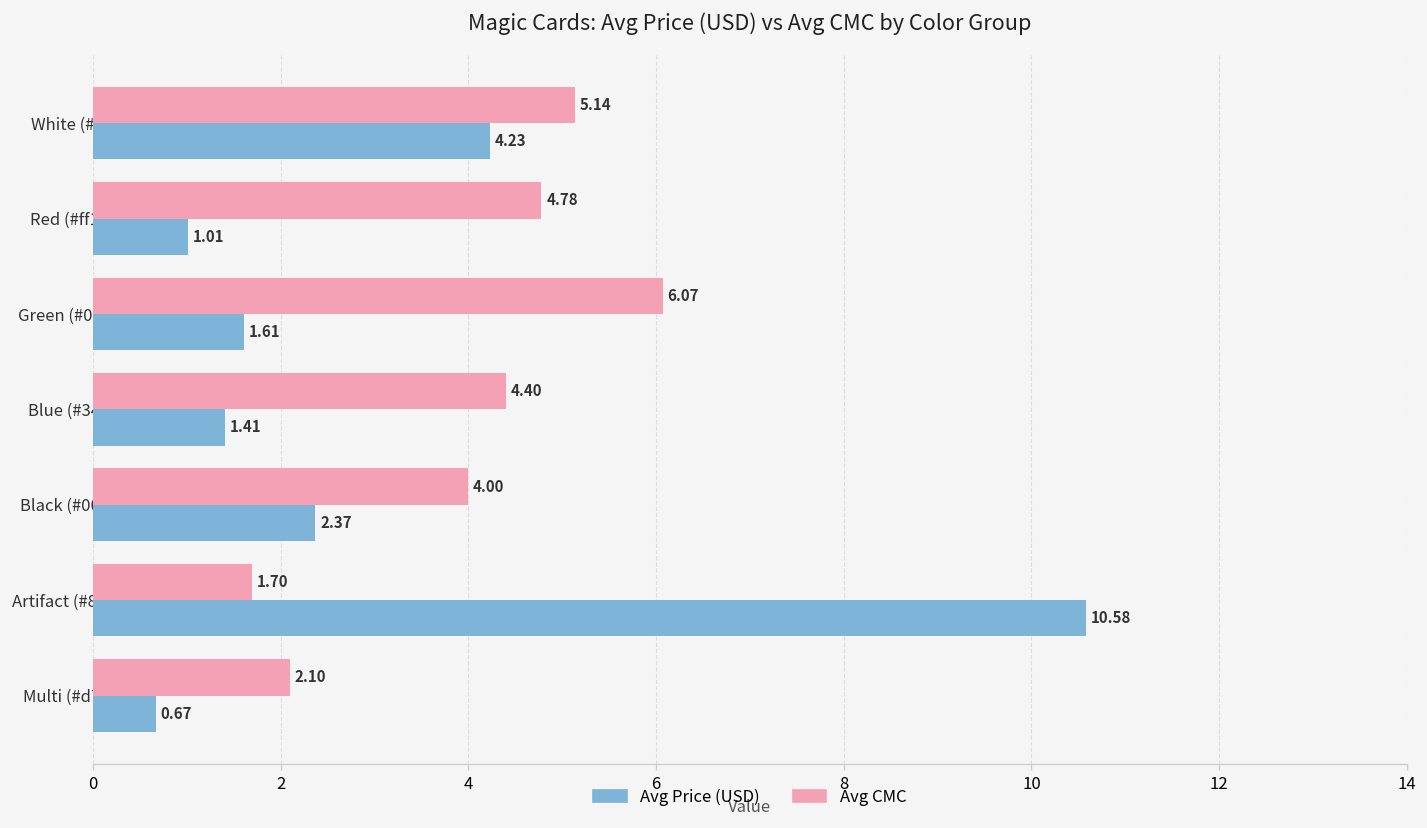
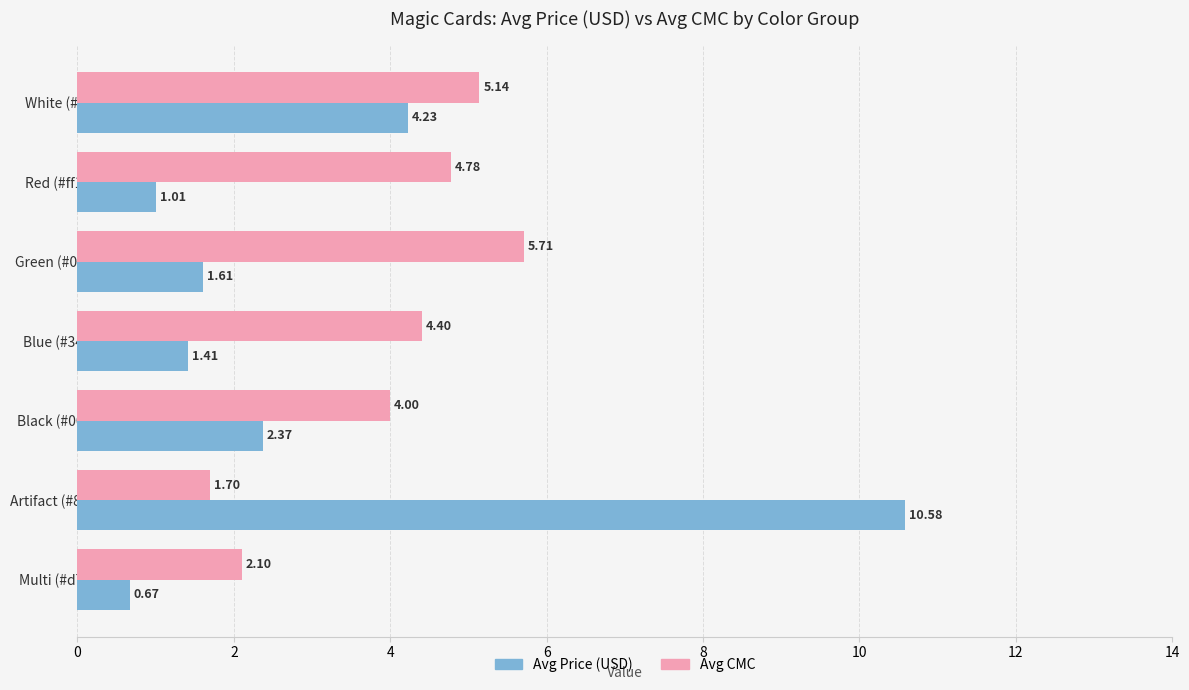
Avg CMC, Green (#087500): 6.07 -> 5.71
